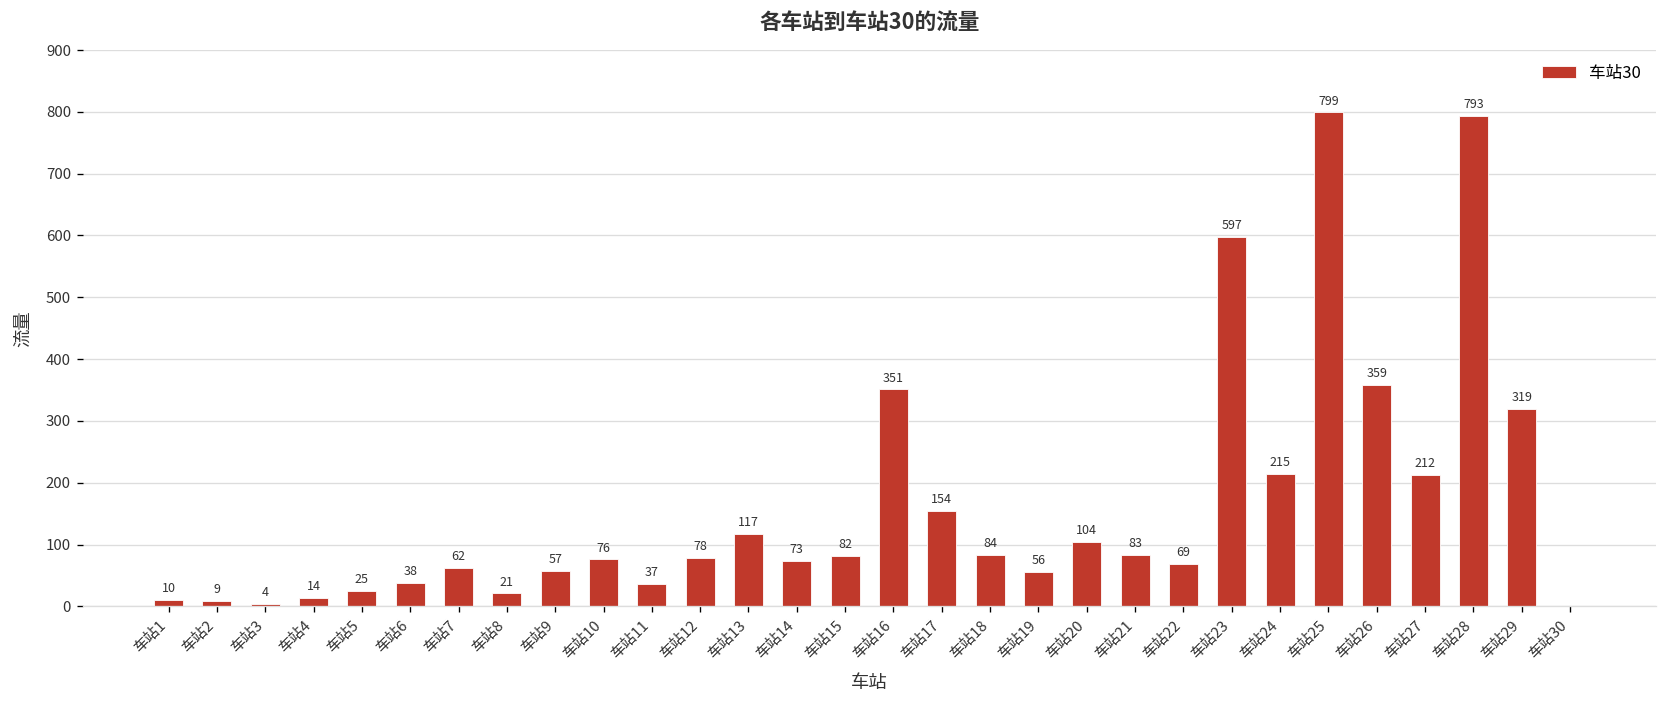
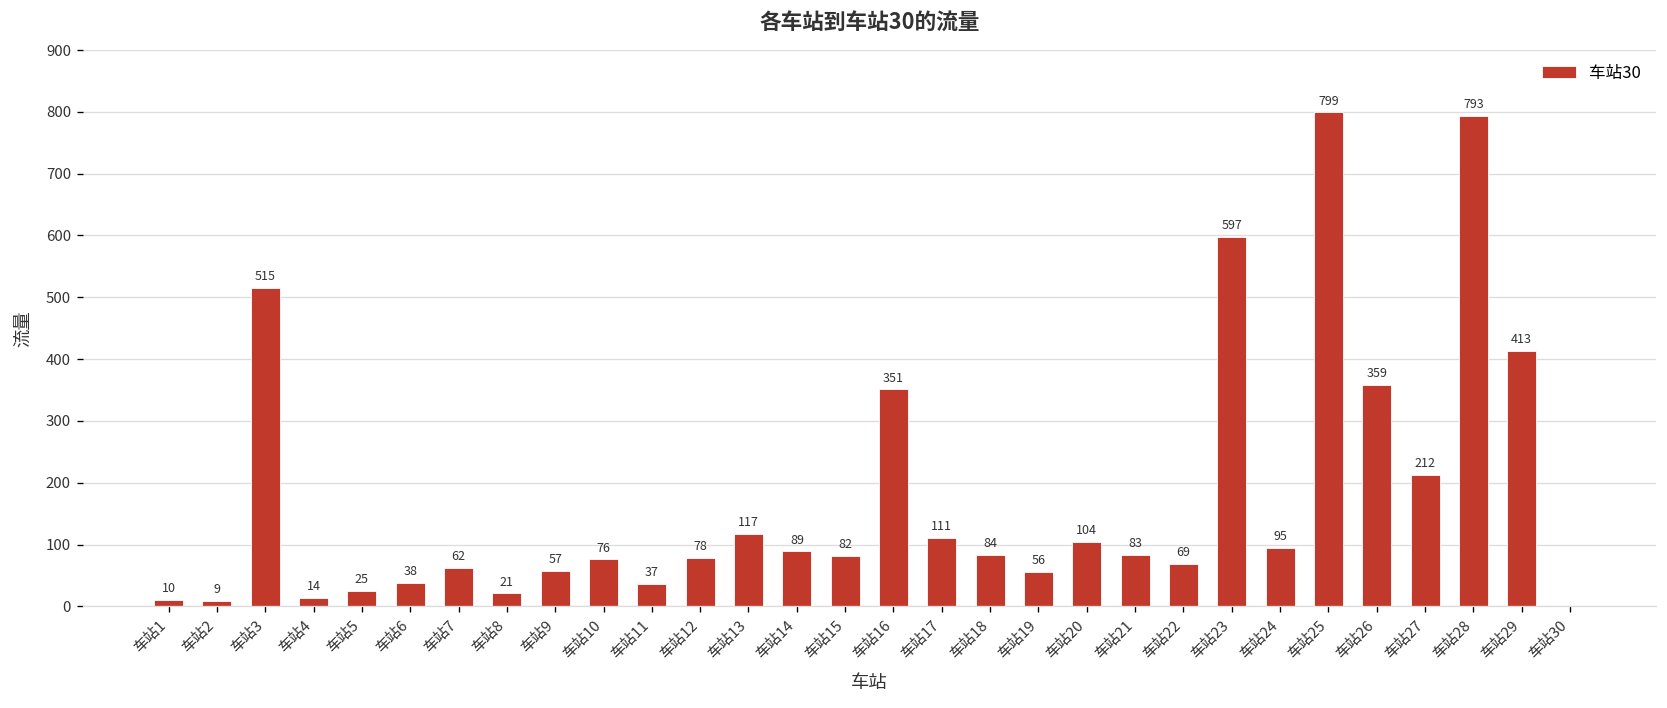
车站3: 4 -> 515
车站14: 73 -> 89
车站17: 154 -> 111
车站24: 215 -> 95
车站29: 319 -> 413
